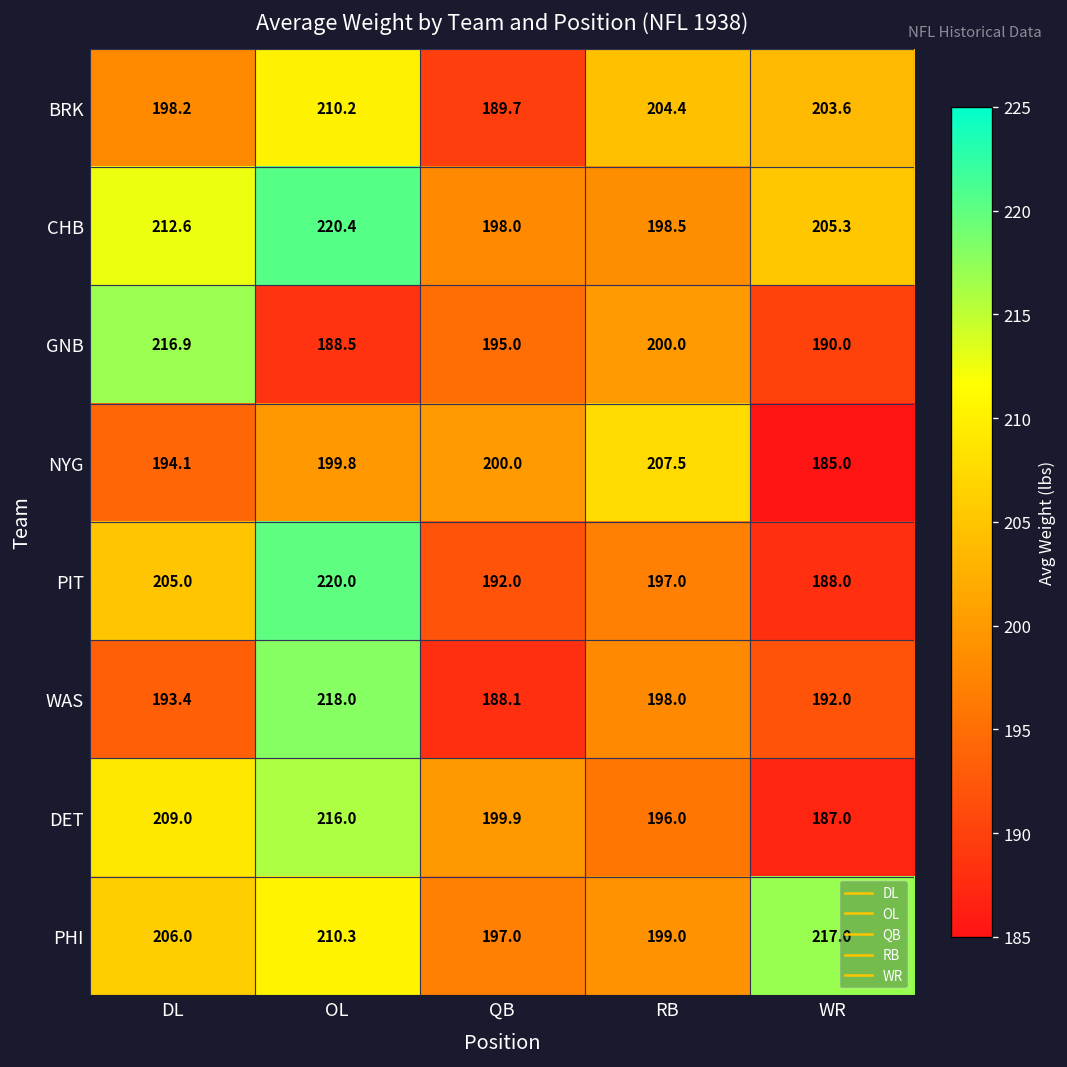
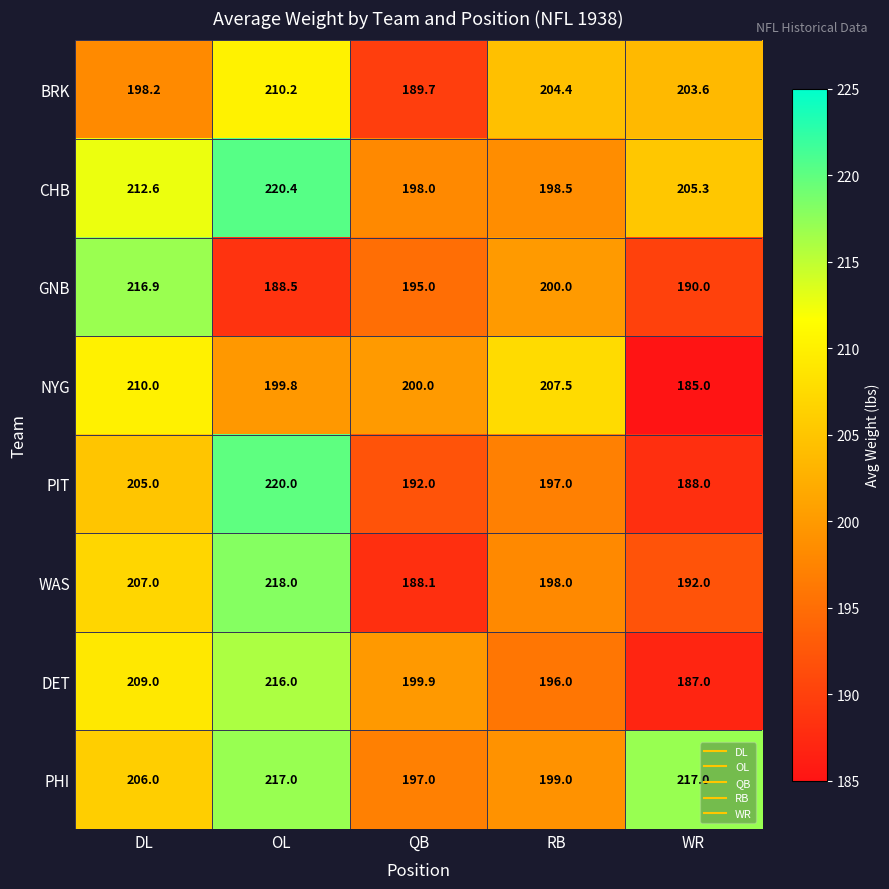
NYG, DL: 194.1 -> 210.0
WAS, DL: 193.4 -> 207.0
PHI, OL: 210.3 -> 217.0
